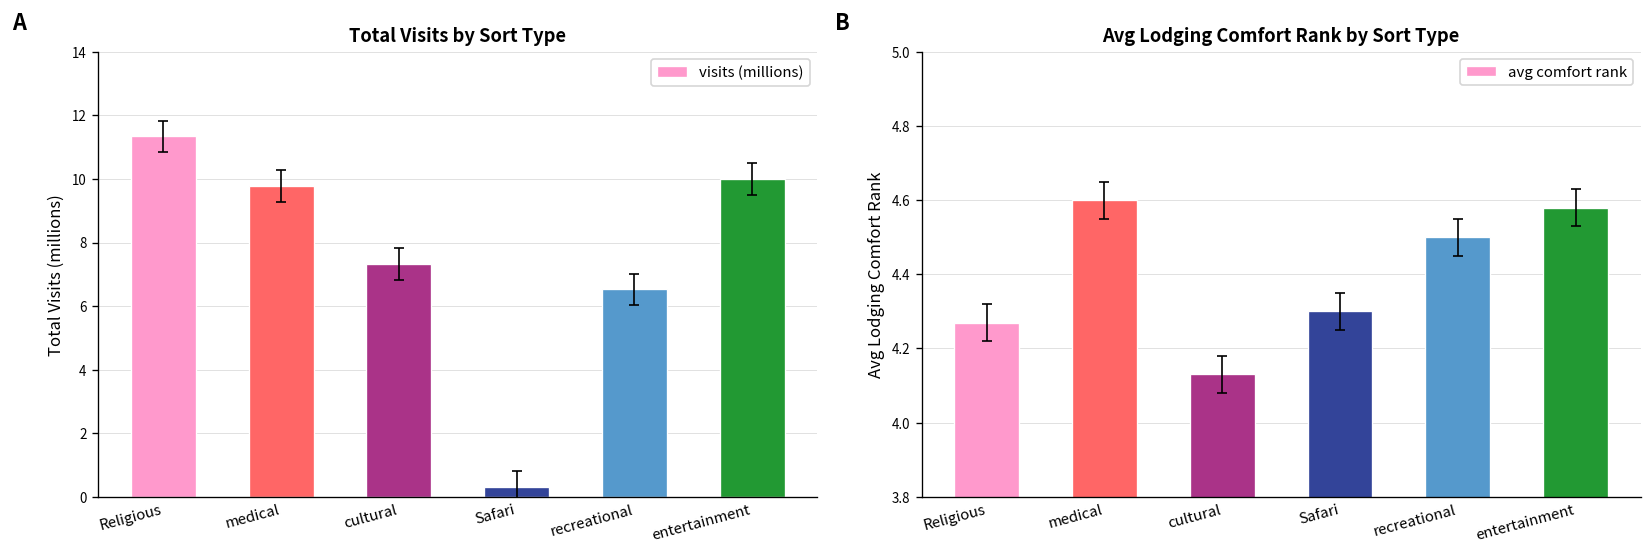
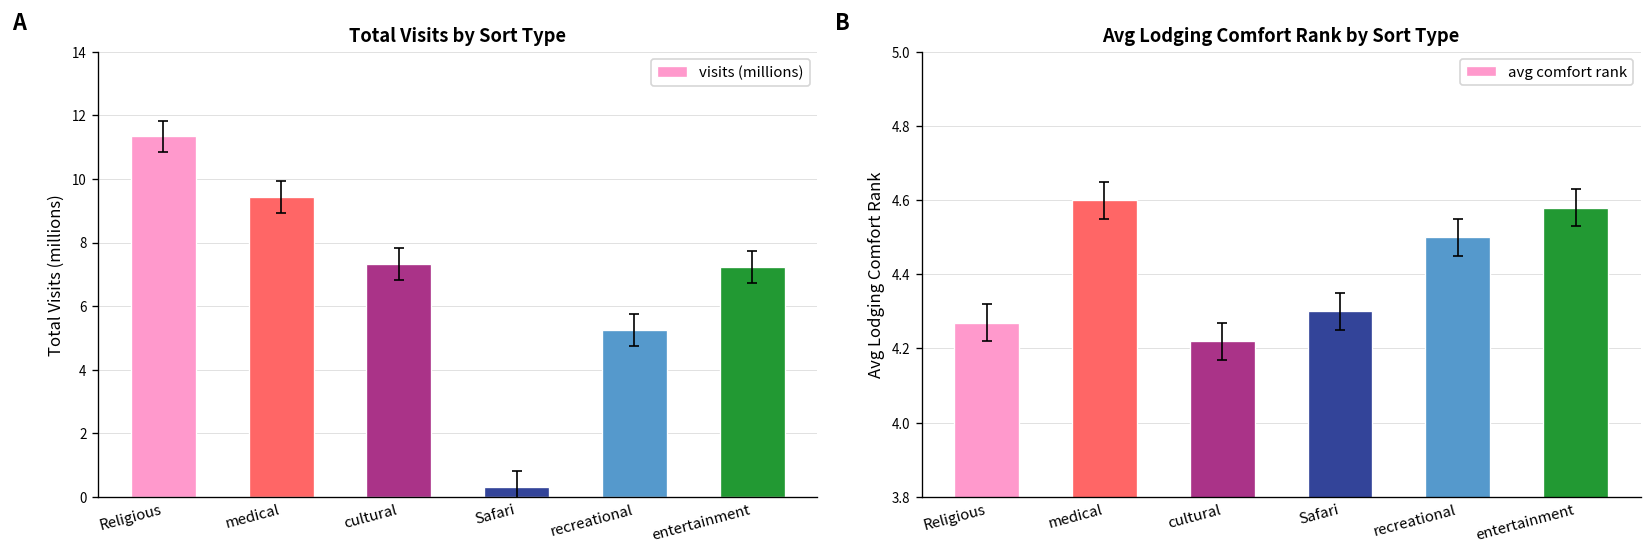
Total Visits by Sort Type, visits (millions), medical: 9.8 -> 9.4
Total Visits by Sort Type, visits (millions), recreational: 6.5 -> 5.2
Total Visits by Sort Type, visits (millions), entertainment: 10.0 -> 7.2
Avg Lodging Comfort Rank by Sort Type, avg comfort rank, cultural: 4.13 -> 4.22
